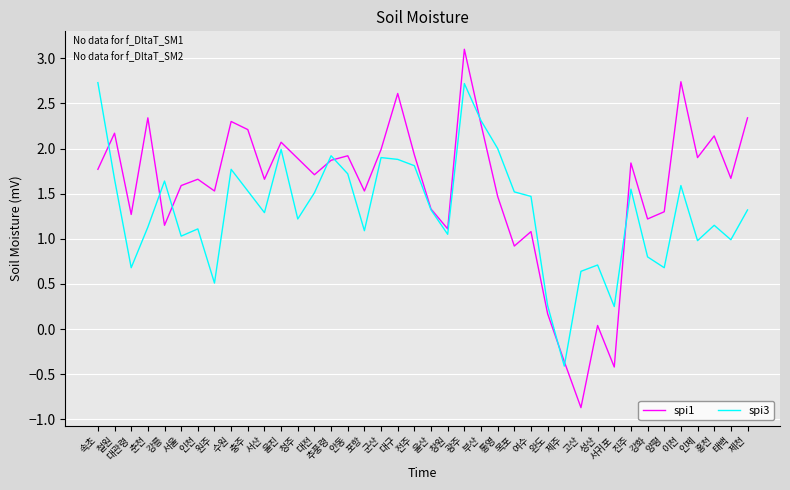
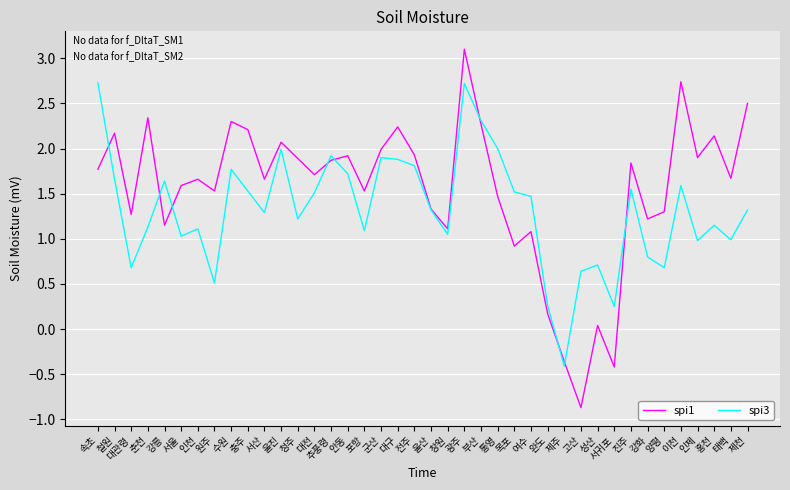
spi1, 대구: 2.6 -> 2.2
spi1, 제천: 2.3 -> 2.5
